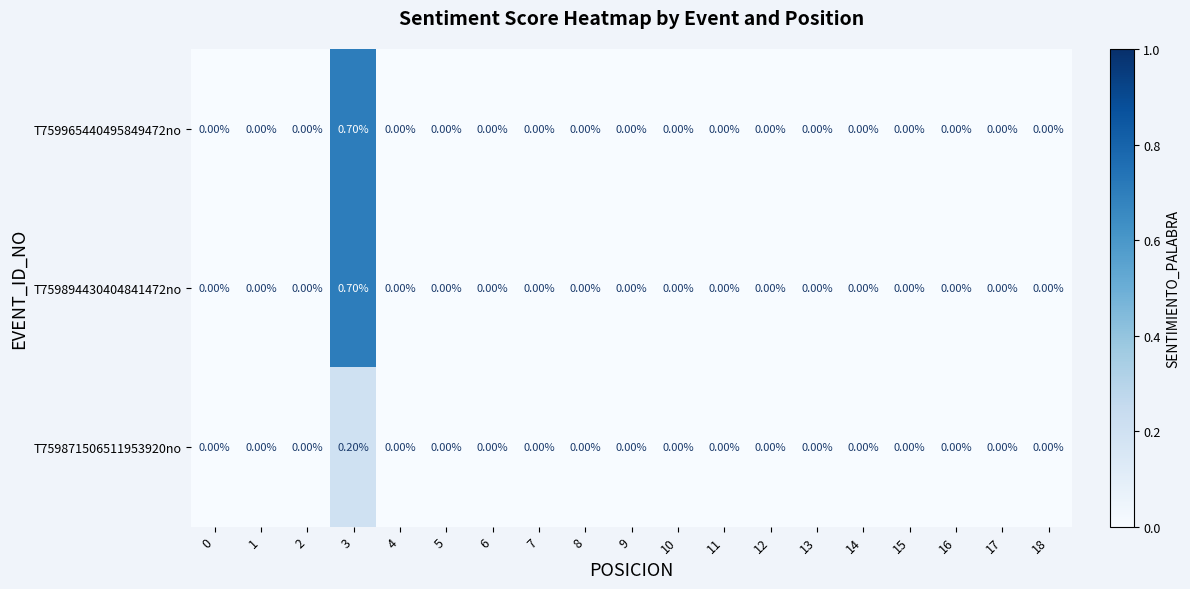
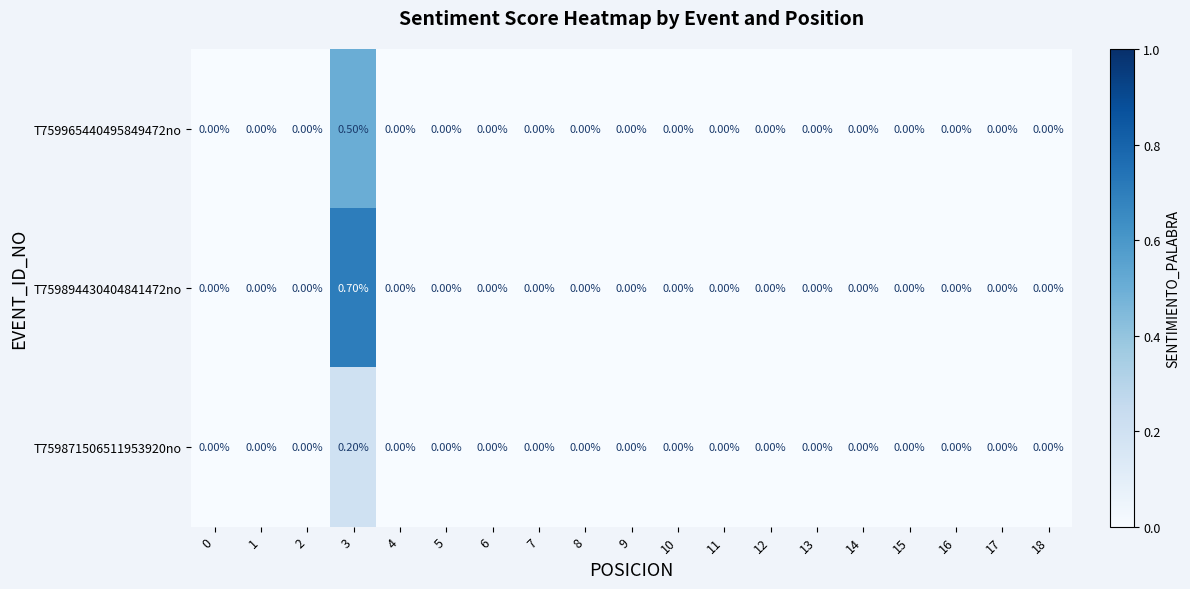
T759965440495849472no, 3: 0.70% -> 0.50%
